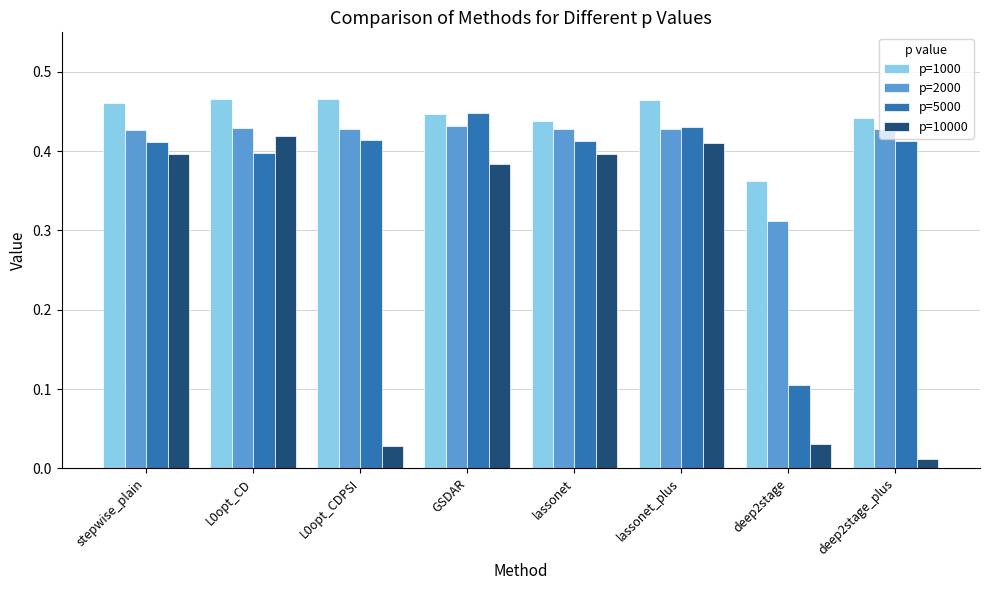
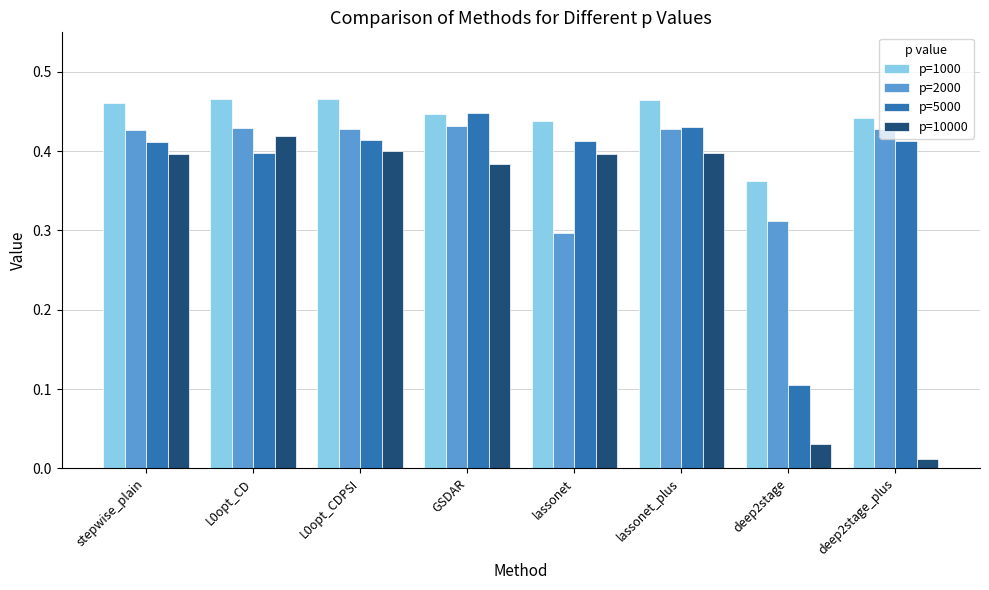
p=10000, L0opt_CDPSI: 0.03 -> 0.40
p=2000, lassonet: 0.43 -> 0.30
p=10000, lassonet_plus: 0.41 -> 0.40
